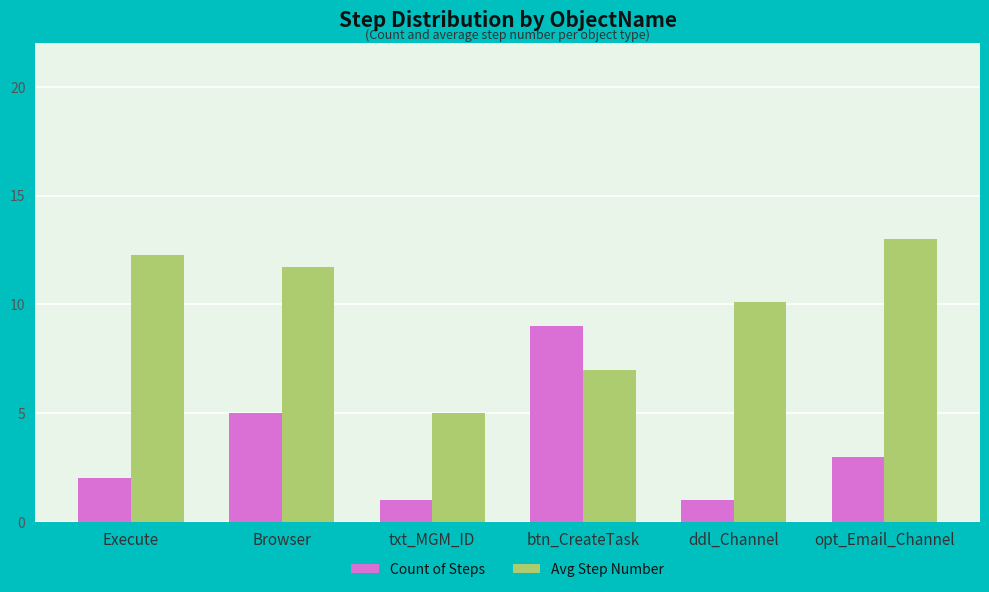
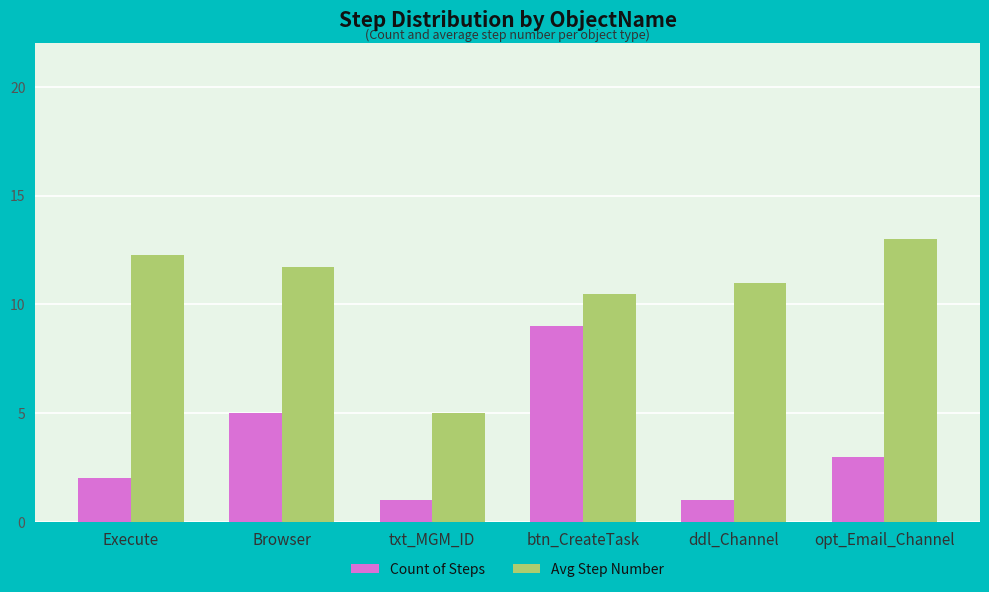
Avg Step Number, btn_CreateTask: 7.0 -> 10.5
Avg Step Number, ddl_Channel: 10.1 -> 11.0
